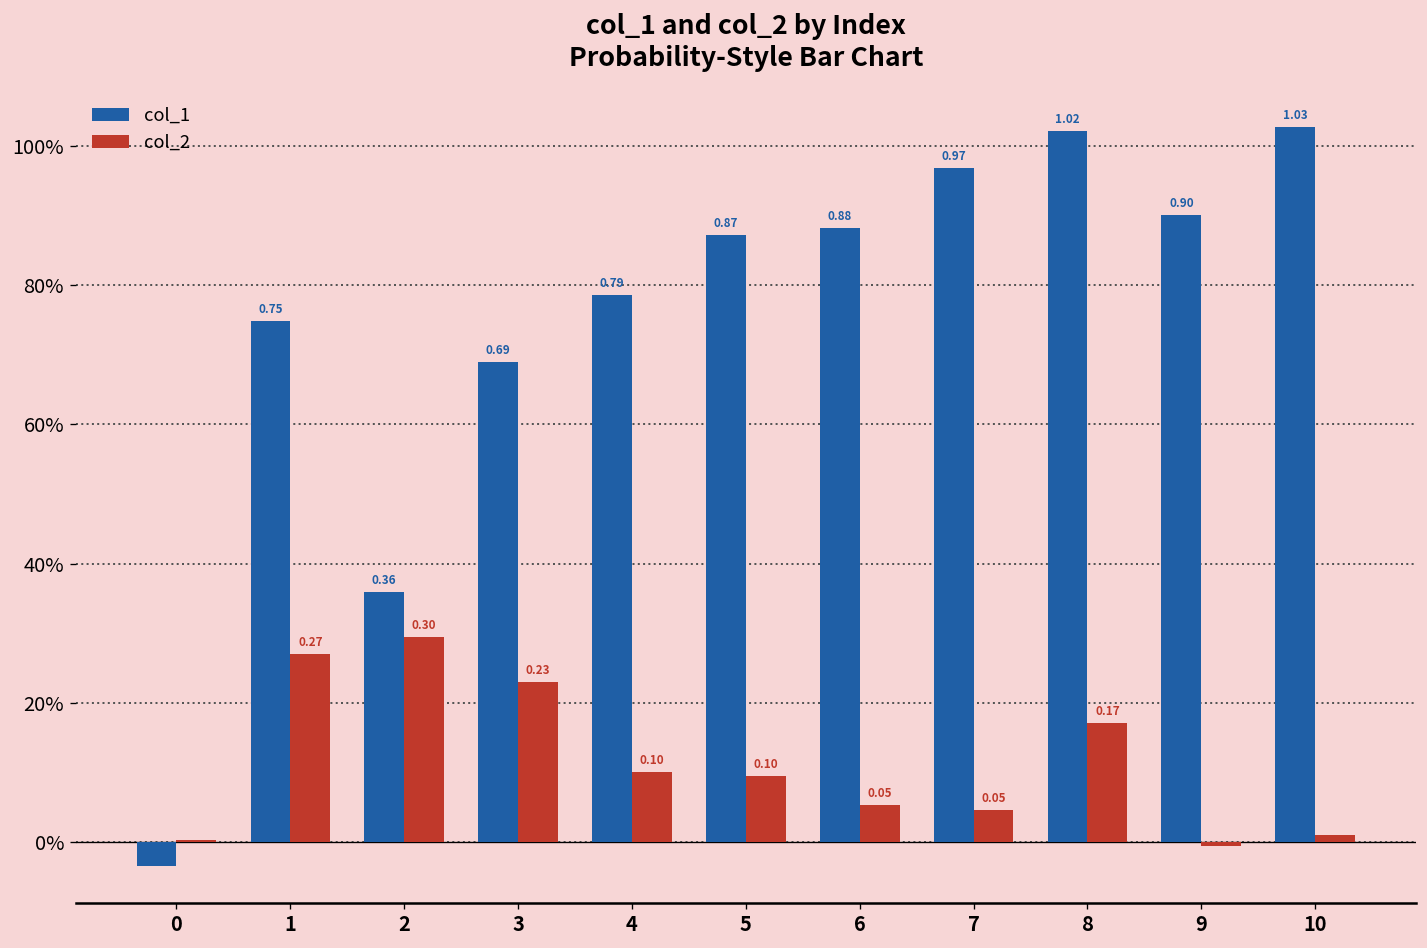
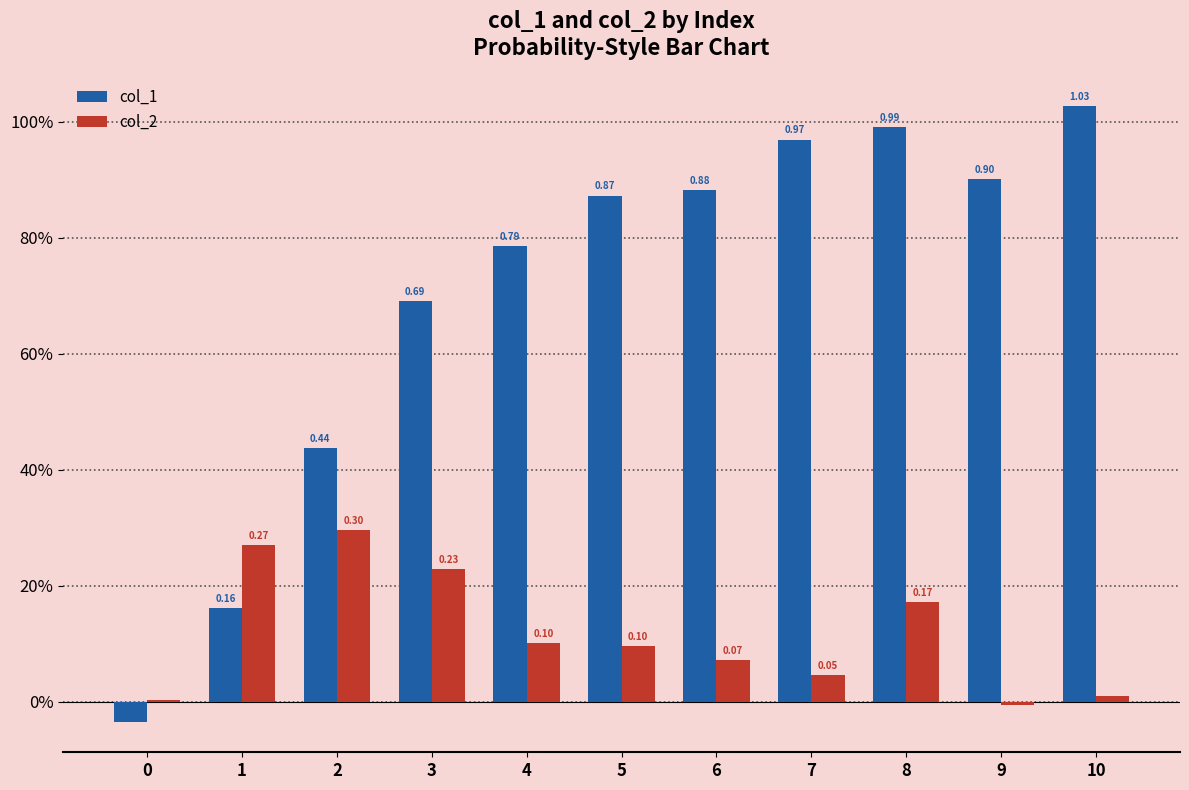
col_1, 1: 0.75 -> 0.16
col_1, 2: 0.36 -> 0.44
col_2, 6: 0.05 -> 0.07
col_1, 8: 1.02 -> 0.99
